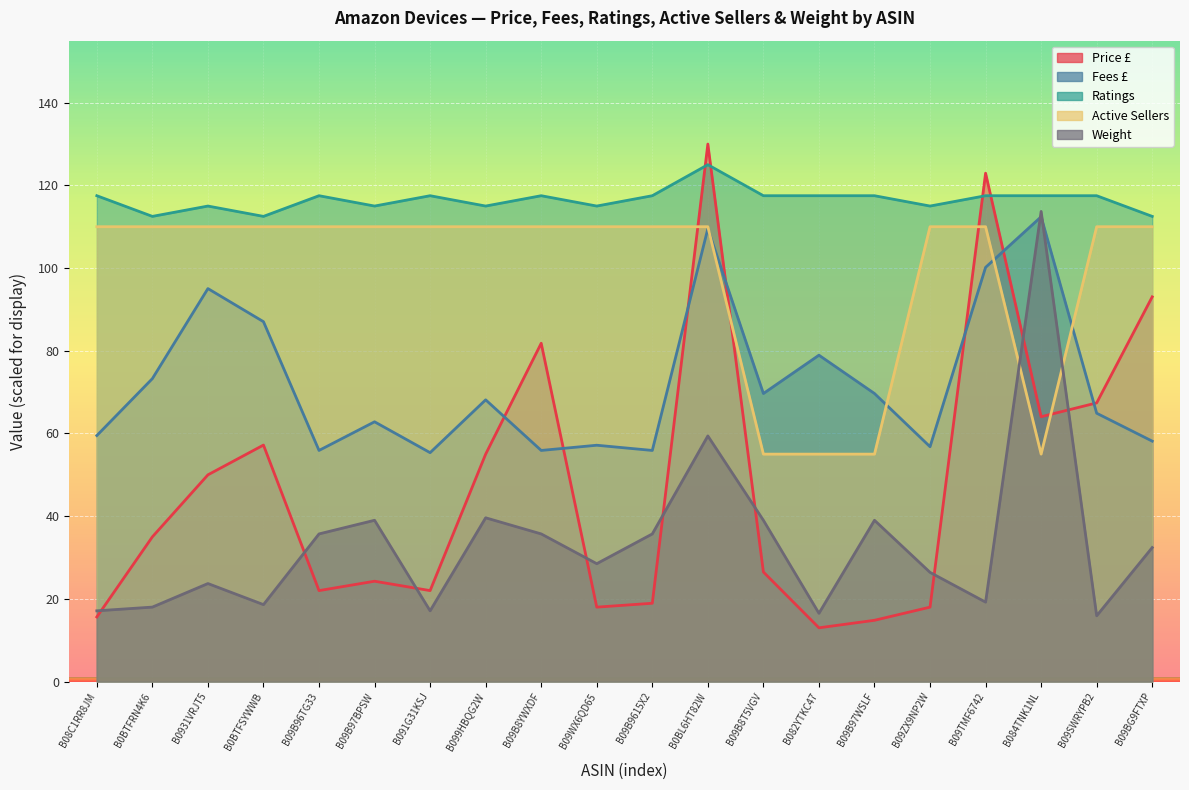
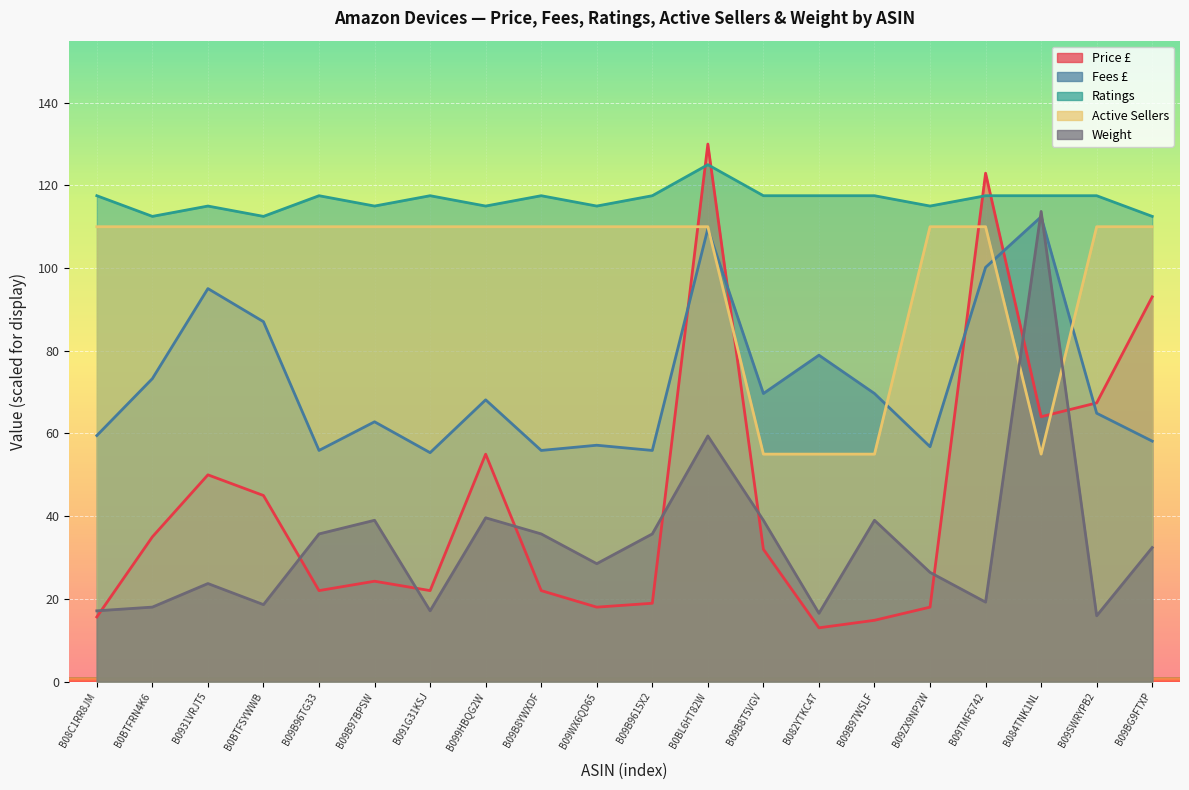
Price £, B0BTFSYWWB: 57 -> 45
Price £, B09B8YWXDF: 82 -> 22
Price £, B09B8T5VGV: 26 -> 32
